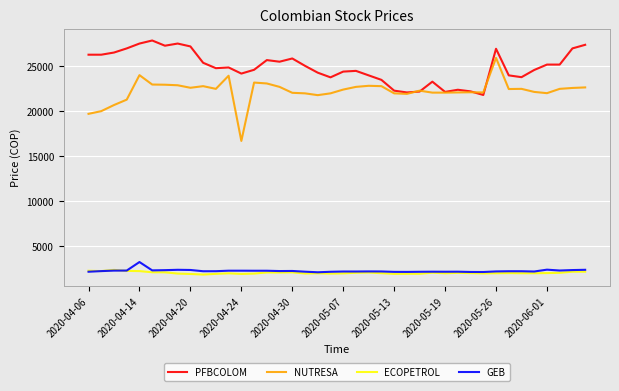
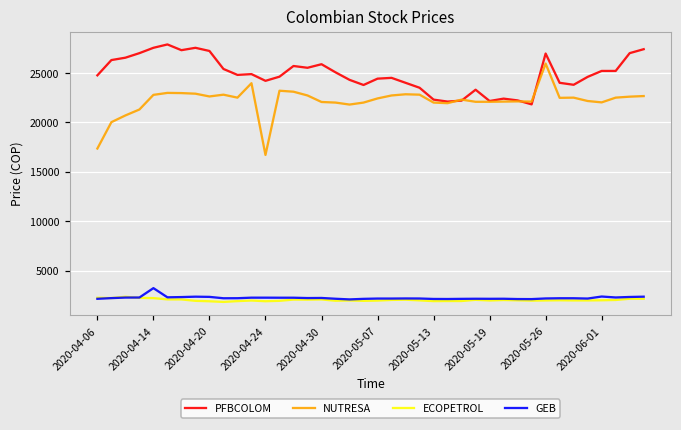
PFBCOLOM, 2020-04-06: 26000 -> 25000
NUTRESA, 2020-04-06: 20000 -> 17000
NUTRESA, 2020-04-14: 24000 -> 23000
